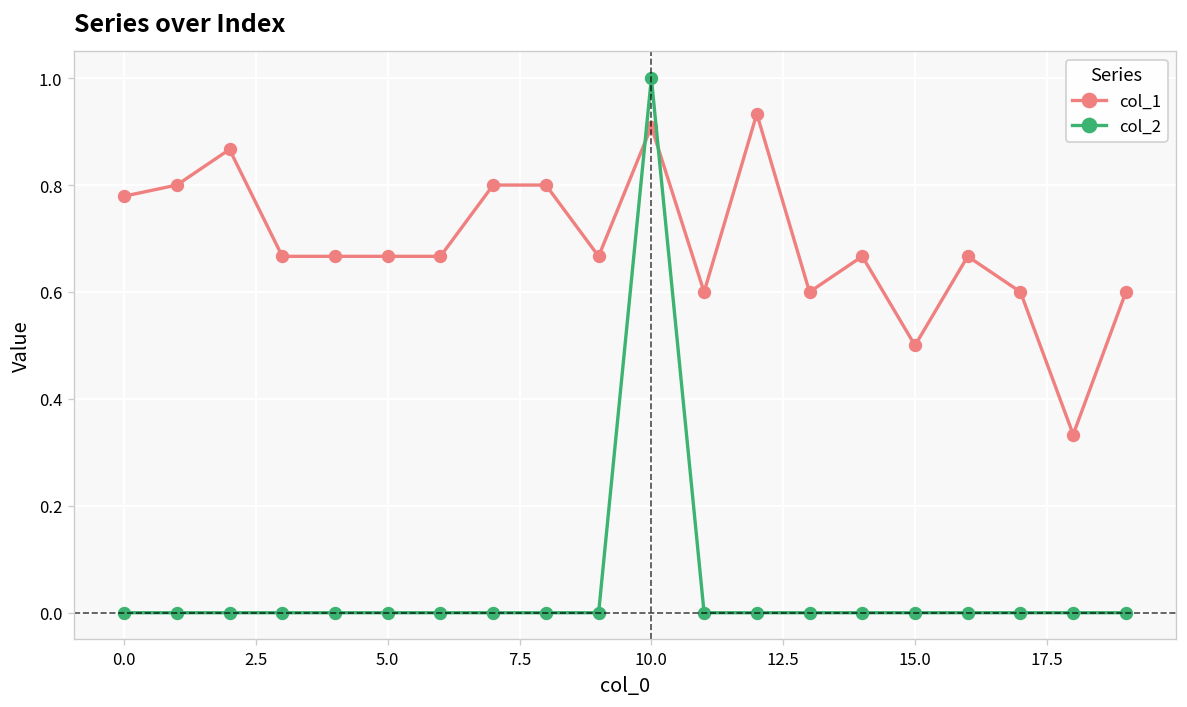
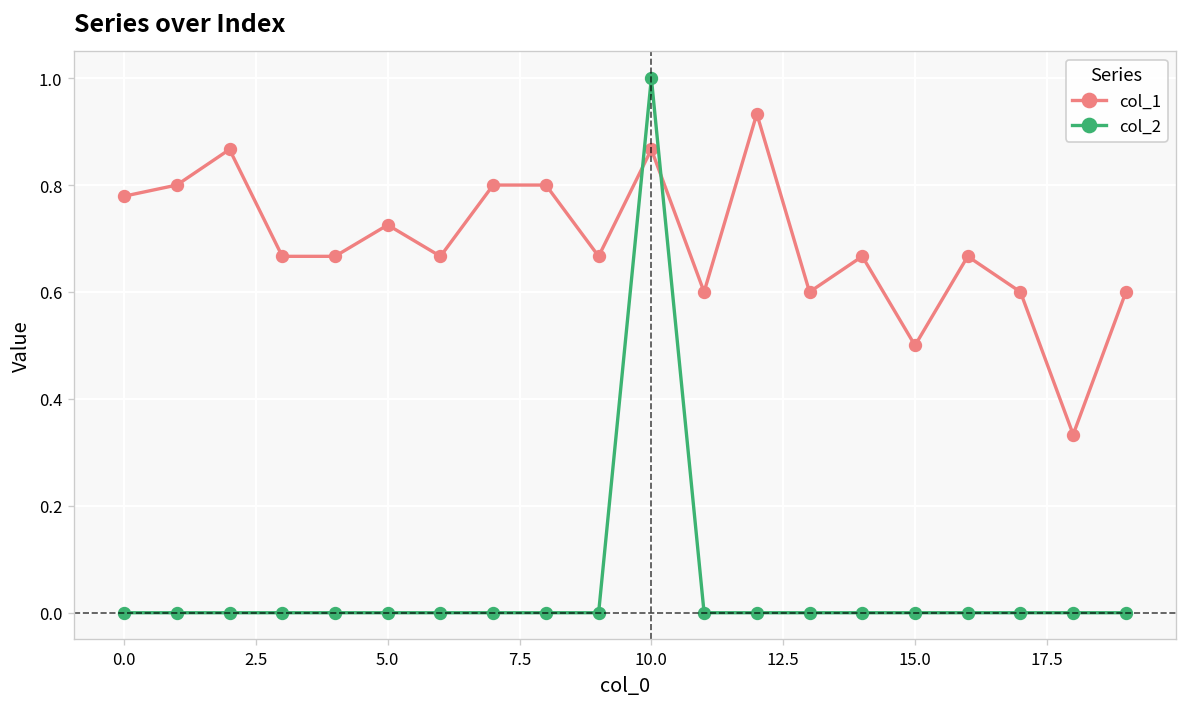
col_1, 5.0: 0.67 -> 0.73
col_1, 10.0: 0.91 -> 0.87
